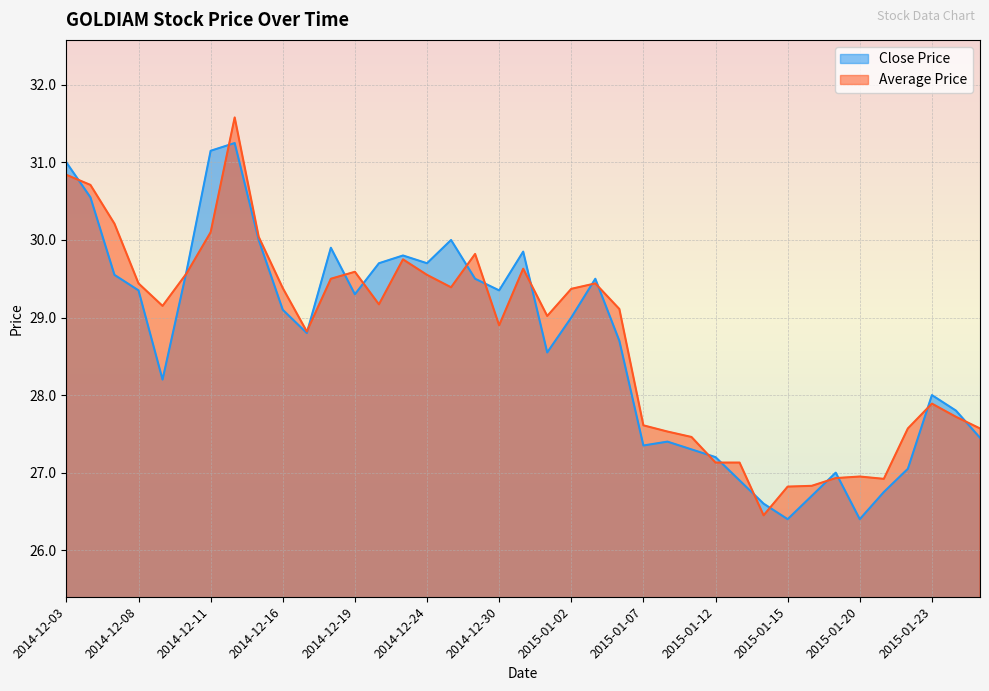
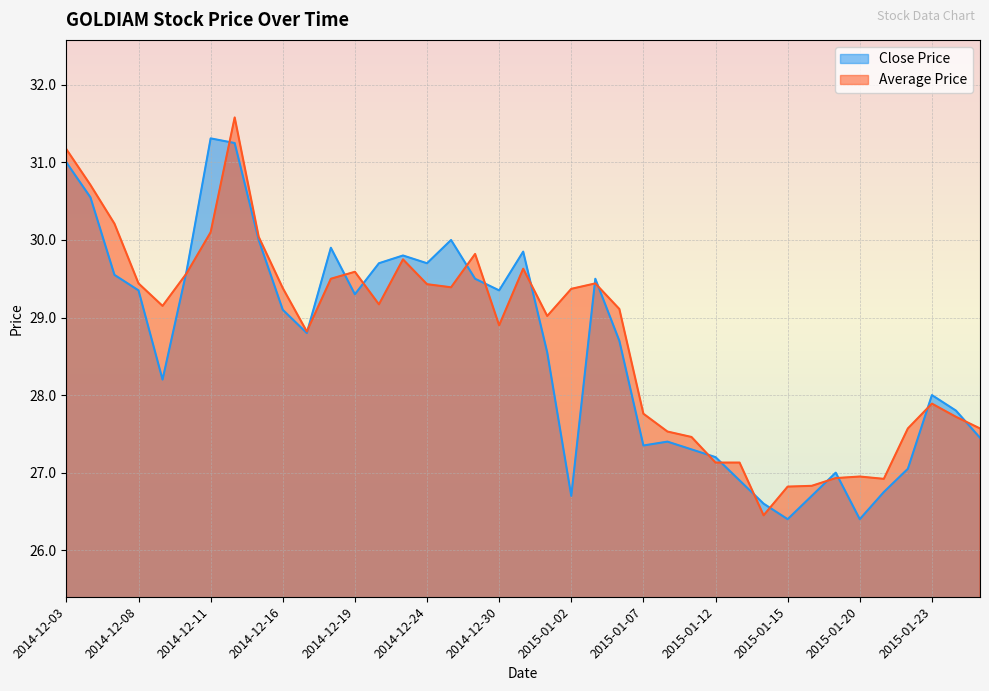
Average Price, 2014-12-03: 30.8 -> 31.2
Close Price, 2014-12-11: 31.2 -> 31.3
Average Price, 2014-12-24: 29.6 -> 29.4
Close Price, 2015-01-02: 29.0 -> 26.7
Average Price, 2015-01-07: 27.6 -> 27.8
